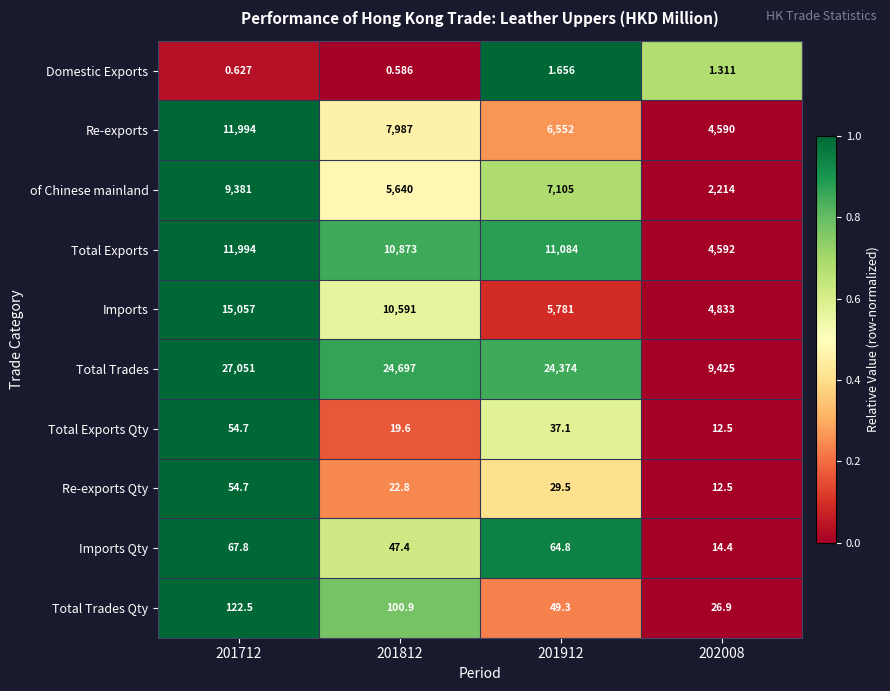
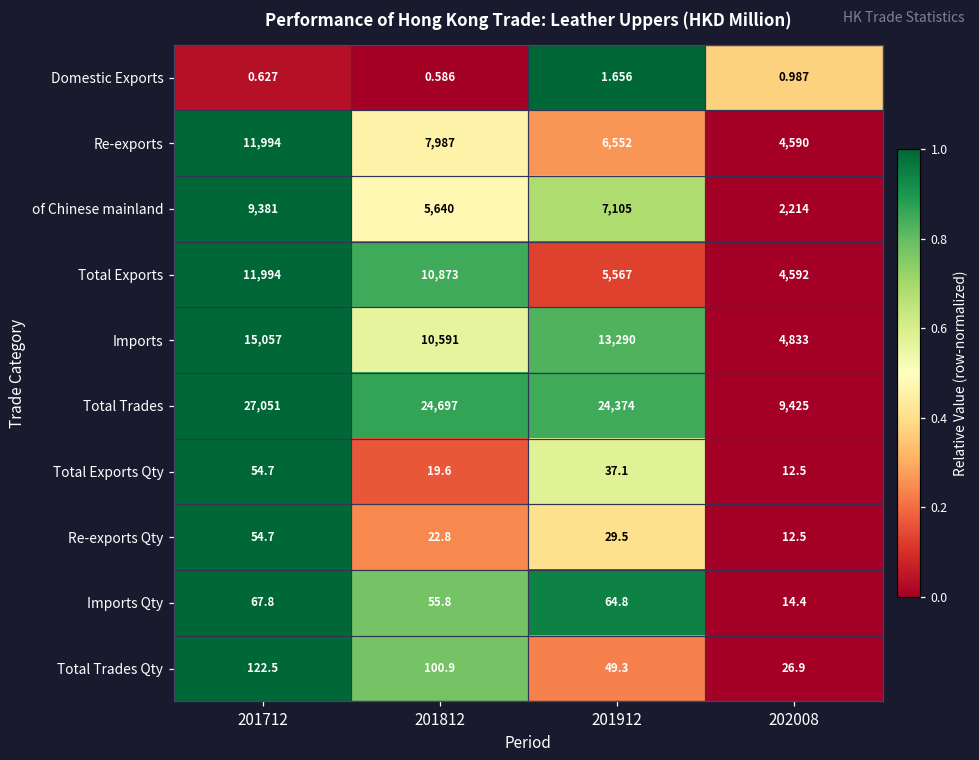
Domestic Exports, 202008: 1.311 -> 0.987
Total Exports, 201912: 11,084 -> 5,567
Imports, 201912: 5,781 -> 13,290
Imports Qty, 201812: 47.4 -> 55.8
